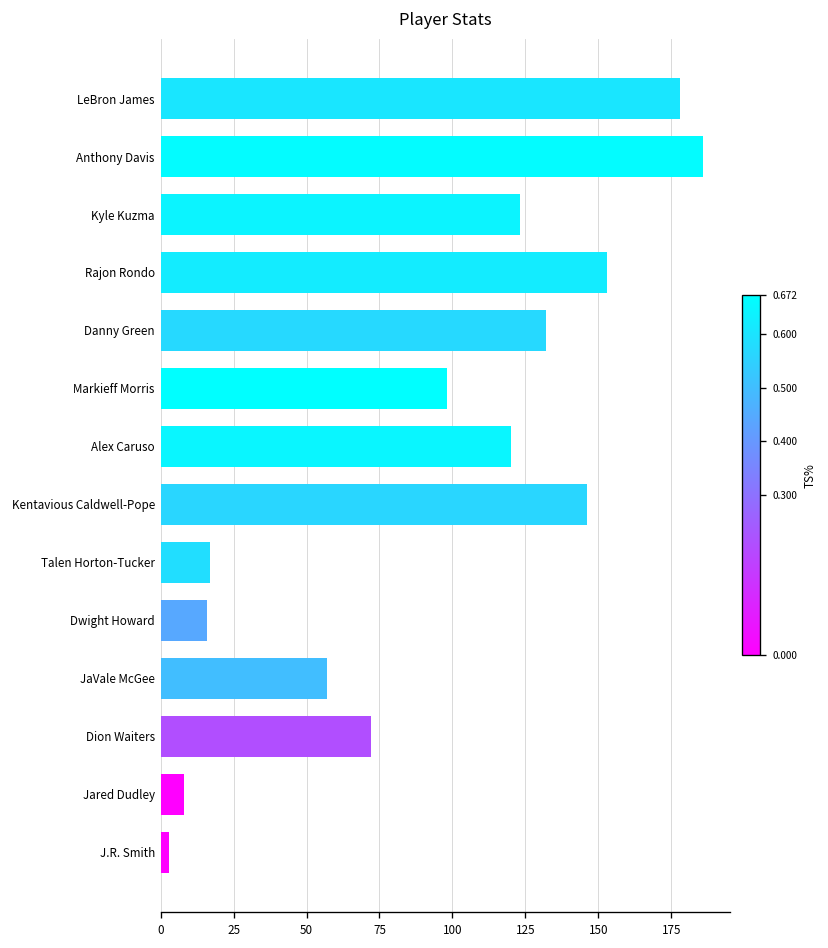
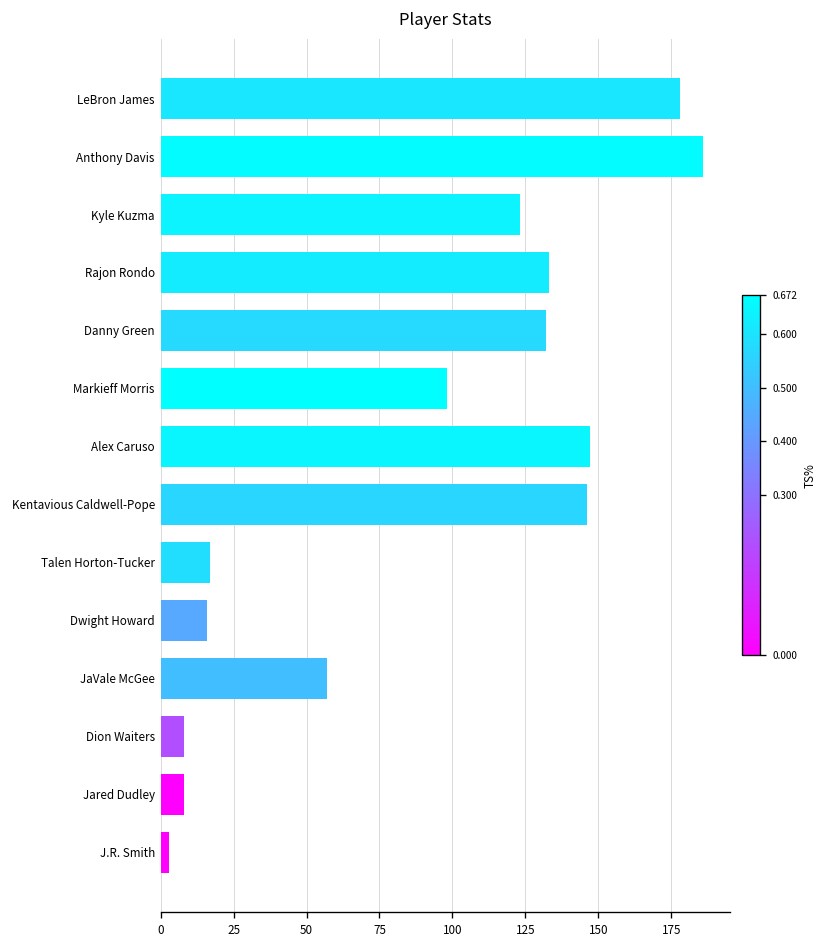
Rajon Rondo: 153 -> 133
Alex Caruso: 120 -> 147
Dion Waiters: 72 -> 8
